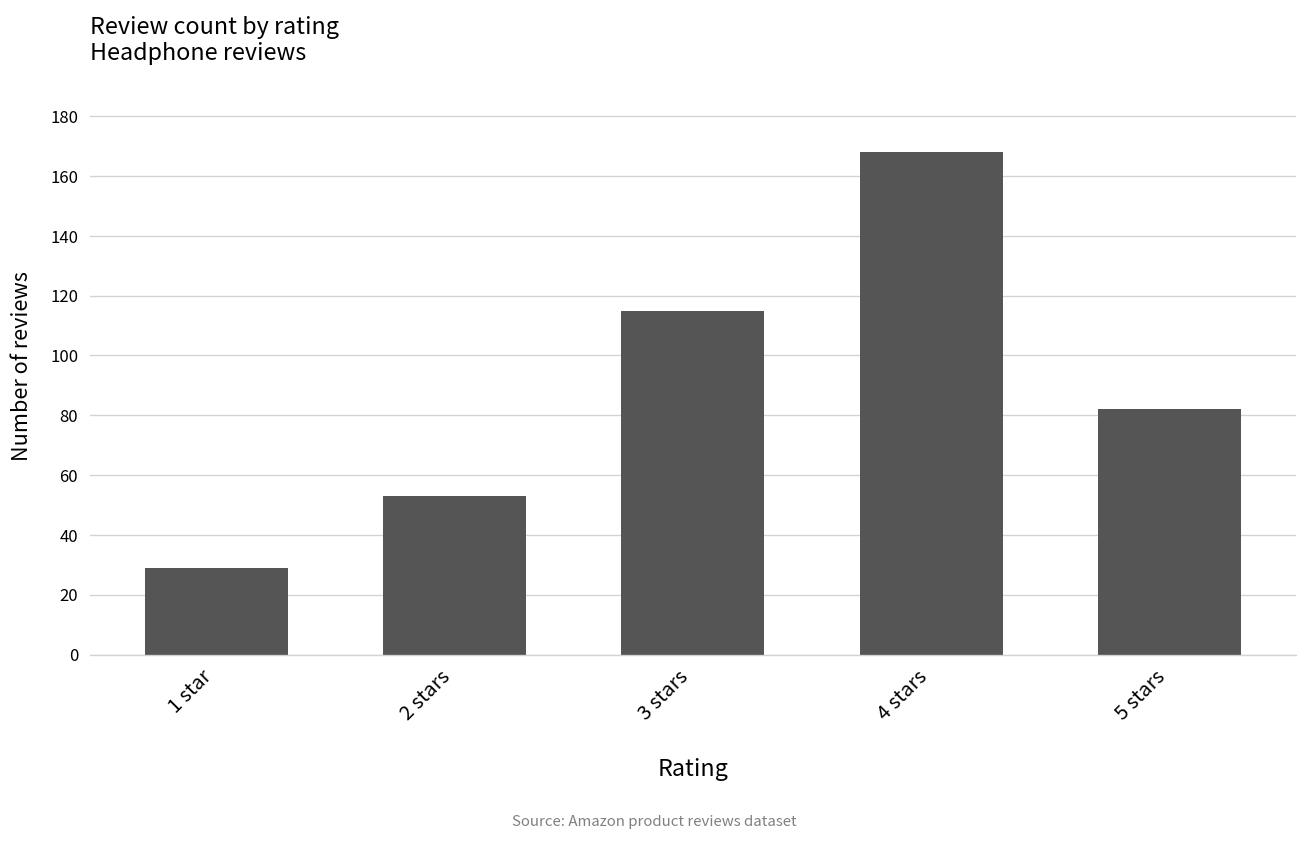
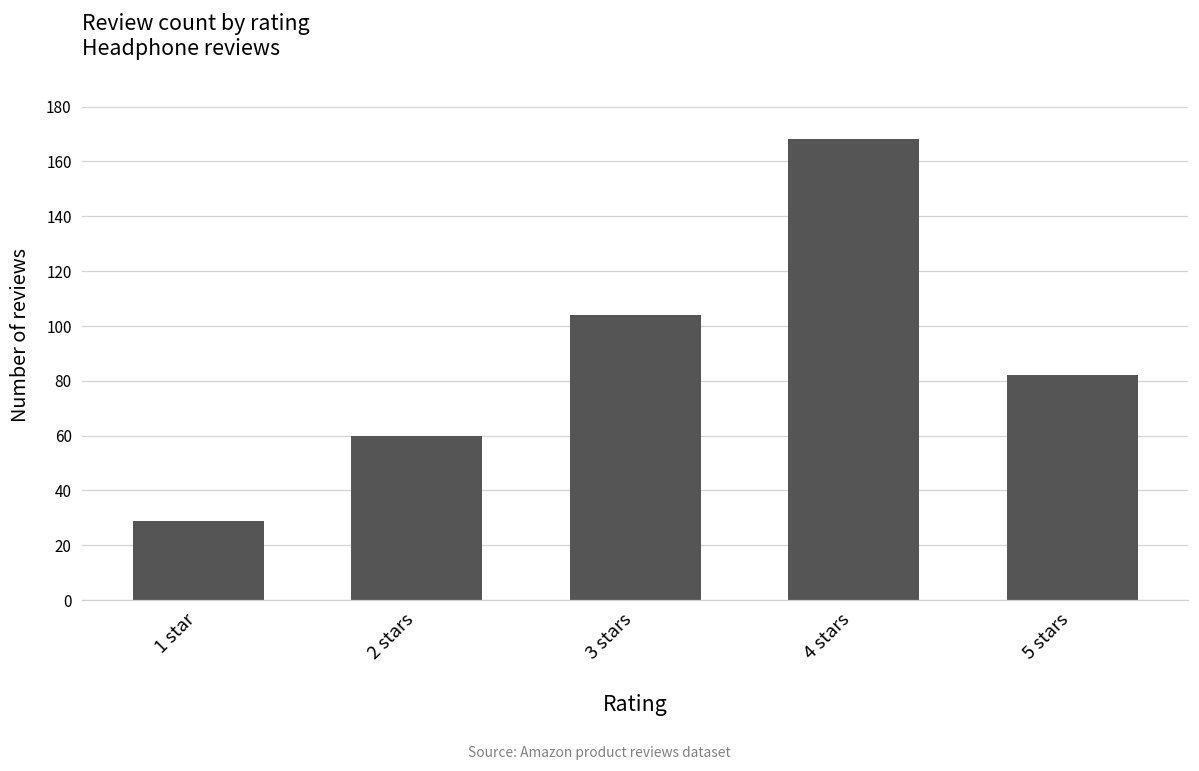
2 stars: 53 -> 60
3 stars: 115 -> 104
